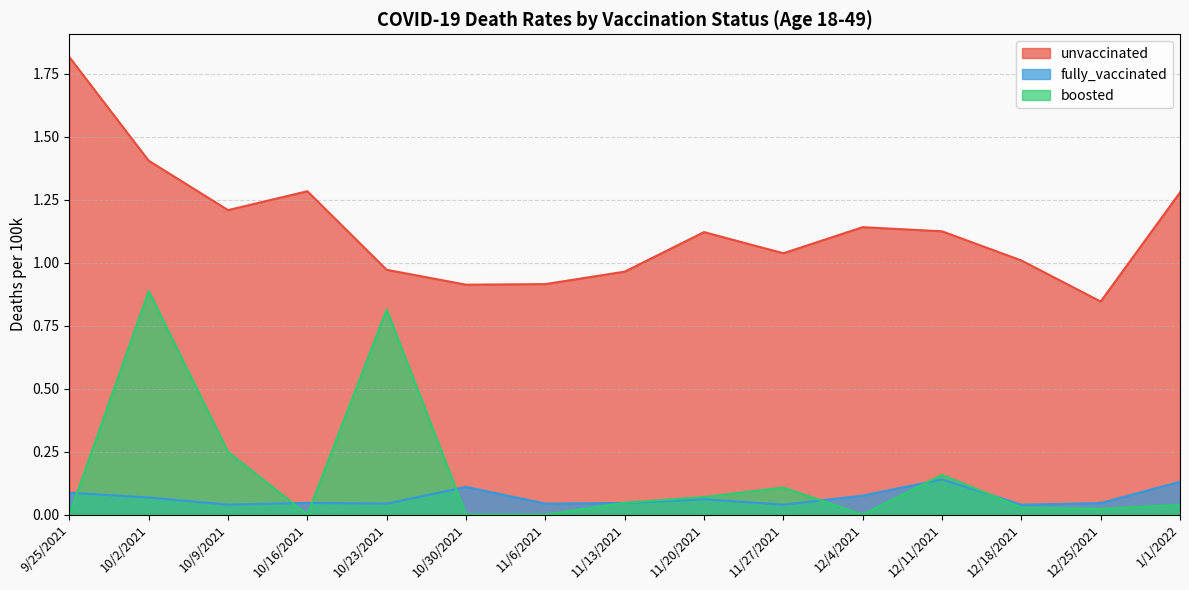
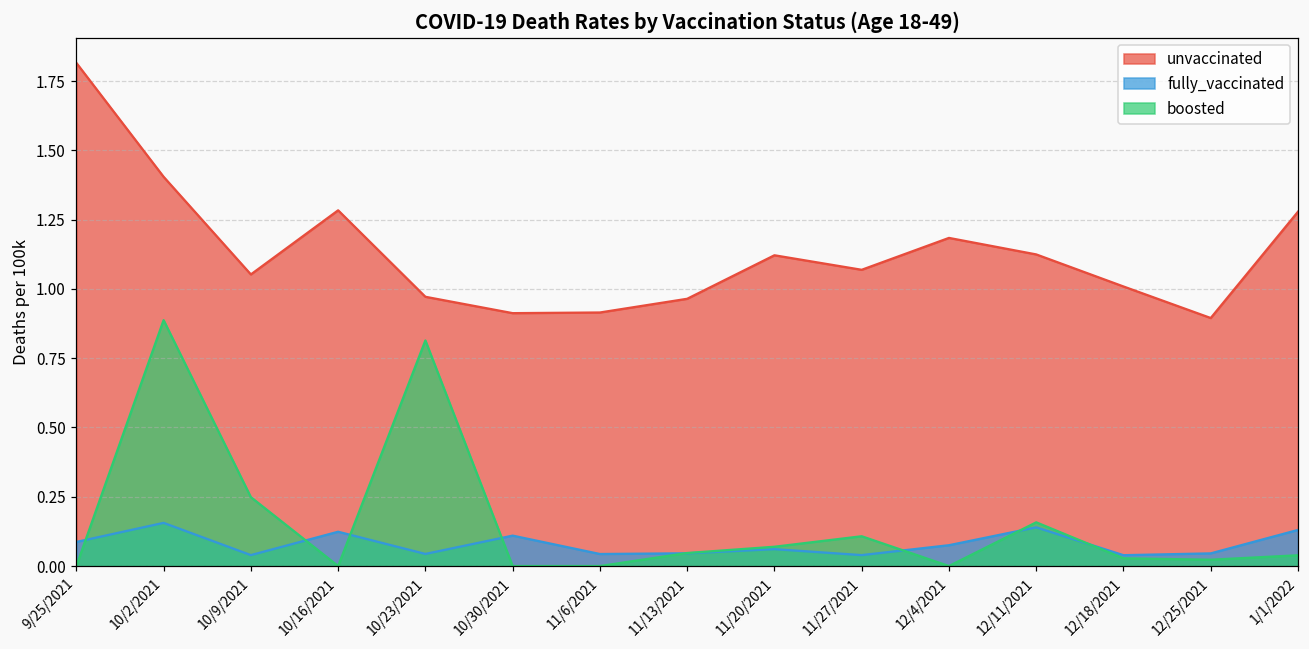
fully_vaccinated, 10/2/2021: 0.07 -> 0.16
unvaccinated, 10/9/2021: 1.21 -> 1.05
fully_vaccinated, 10/16/2021: 0.05 -> 0.12
unvaccinated, 11/27/2021: 1.04 -> 1.07
unvaccinated, 12/4/2021: 1.14 -> 1.18
unvaccinated, 12/25/2021: 0.85 -> 0.89
